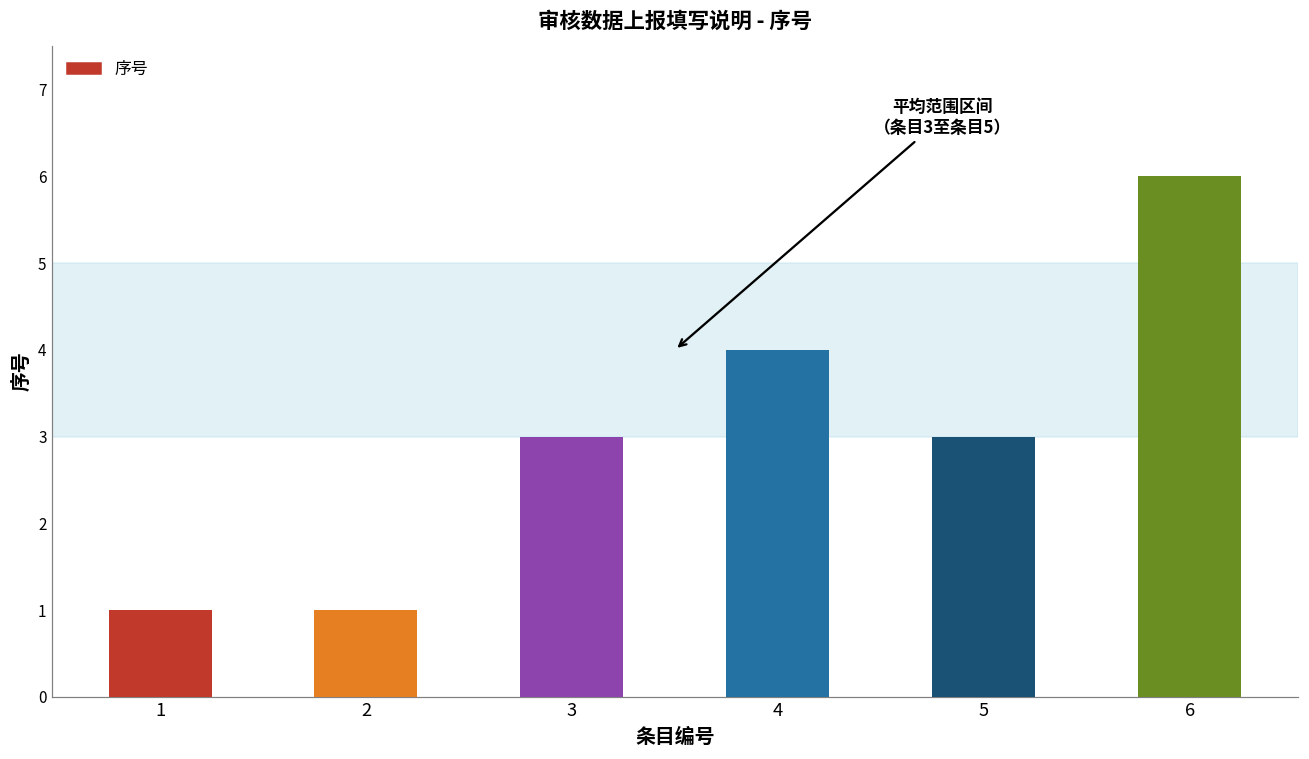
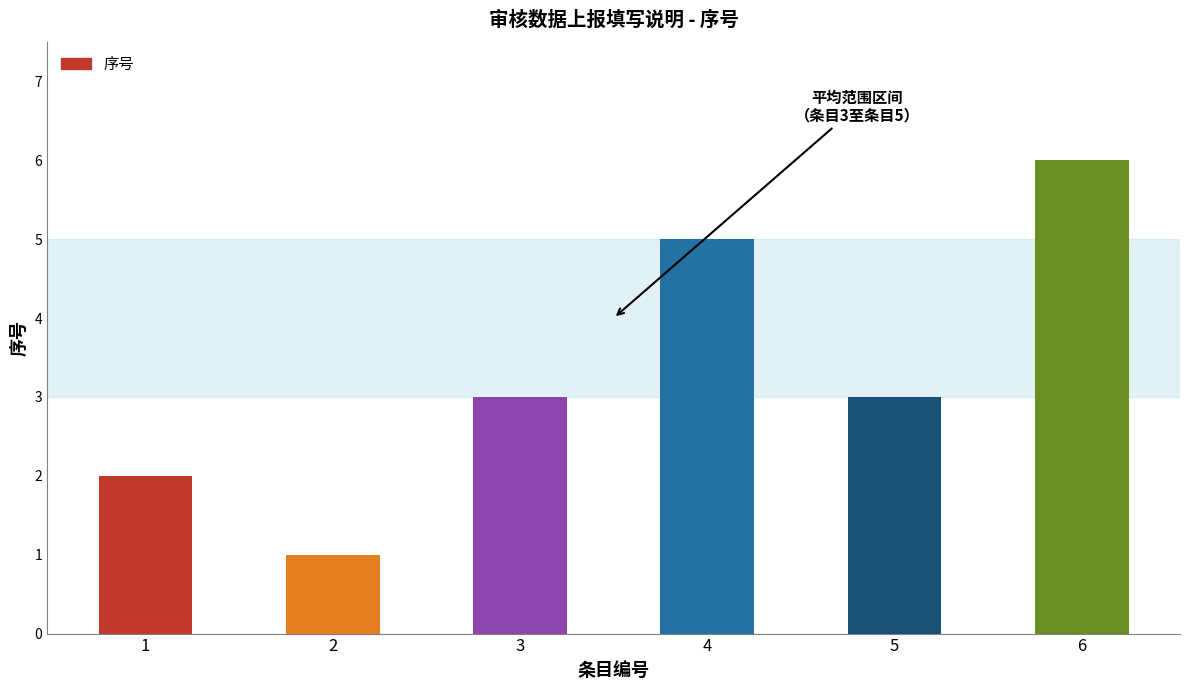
1: 1 -> 2
4: 4 -> 5
